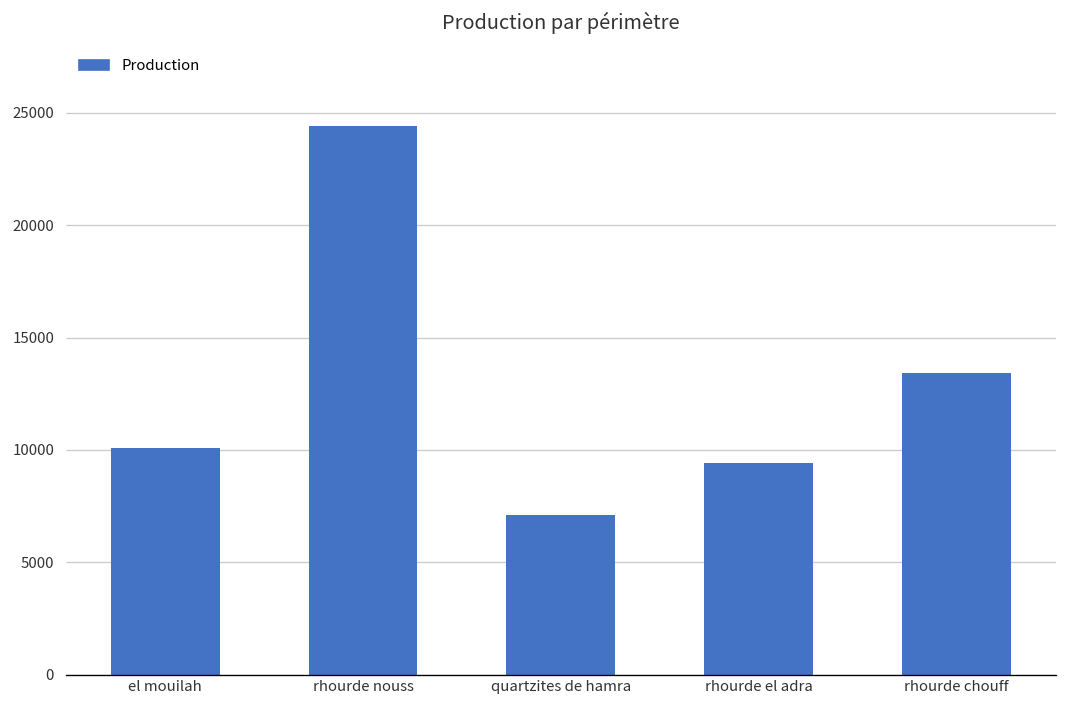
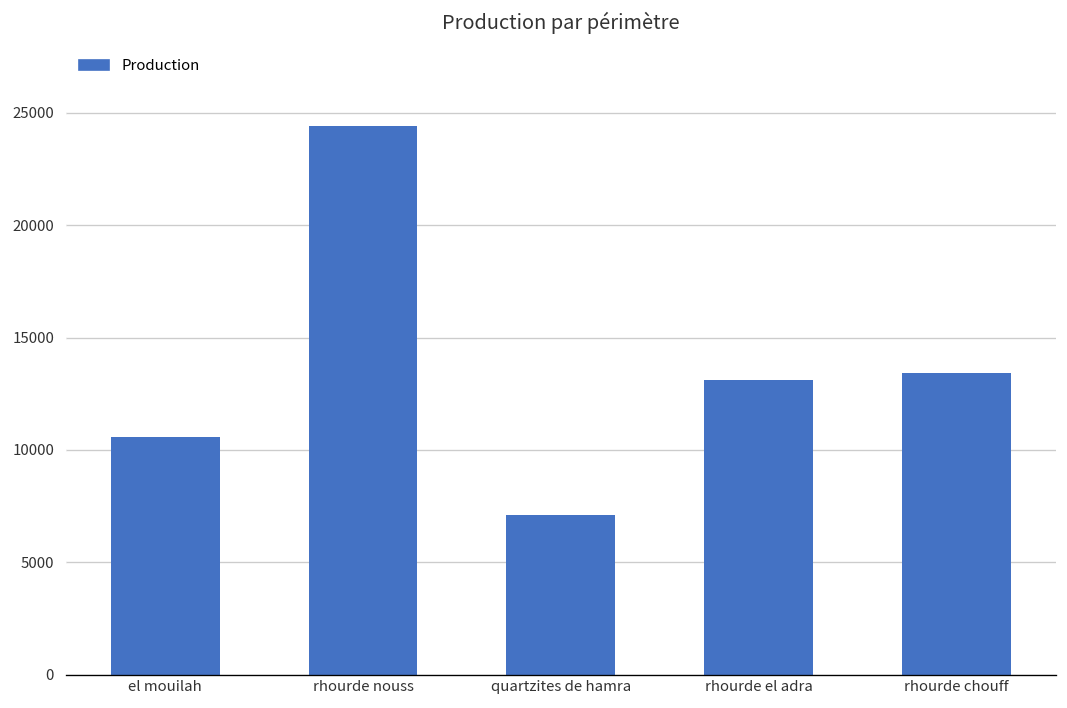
el mouilah: 10100 -> 10600
rhourde el adra: 9400 -> 13100
